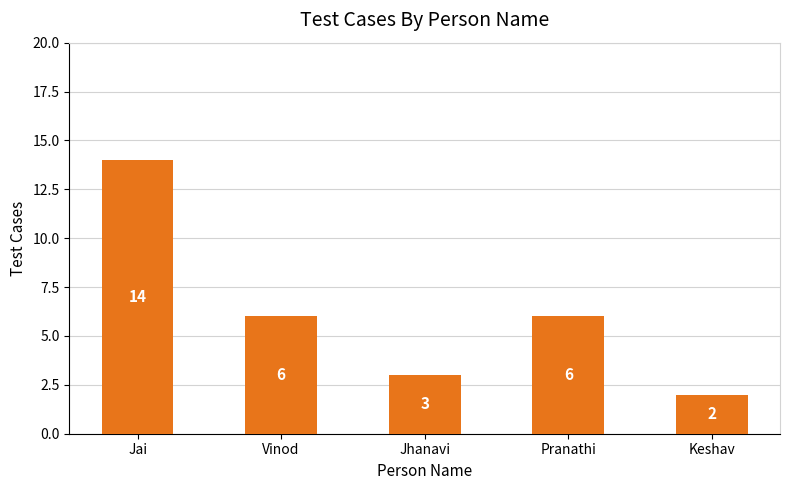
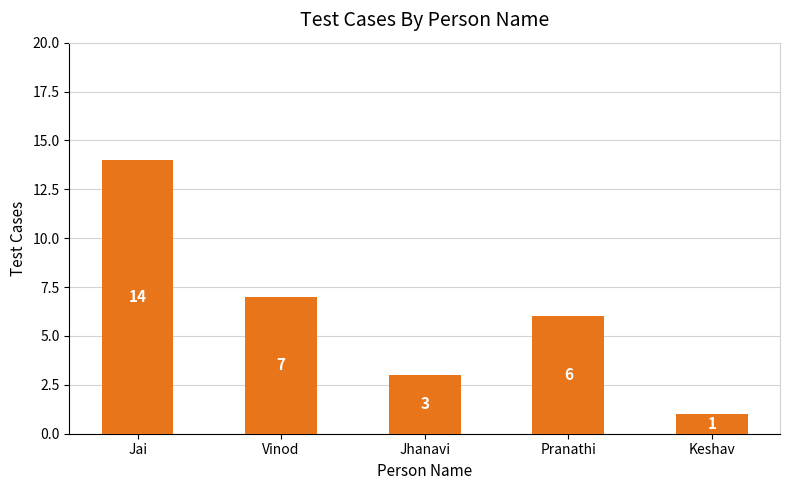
Vinod: 6 -> 7
Keshav: 2 -> 1
